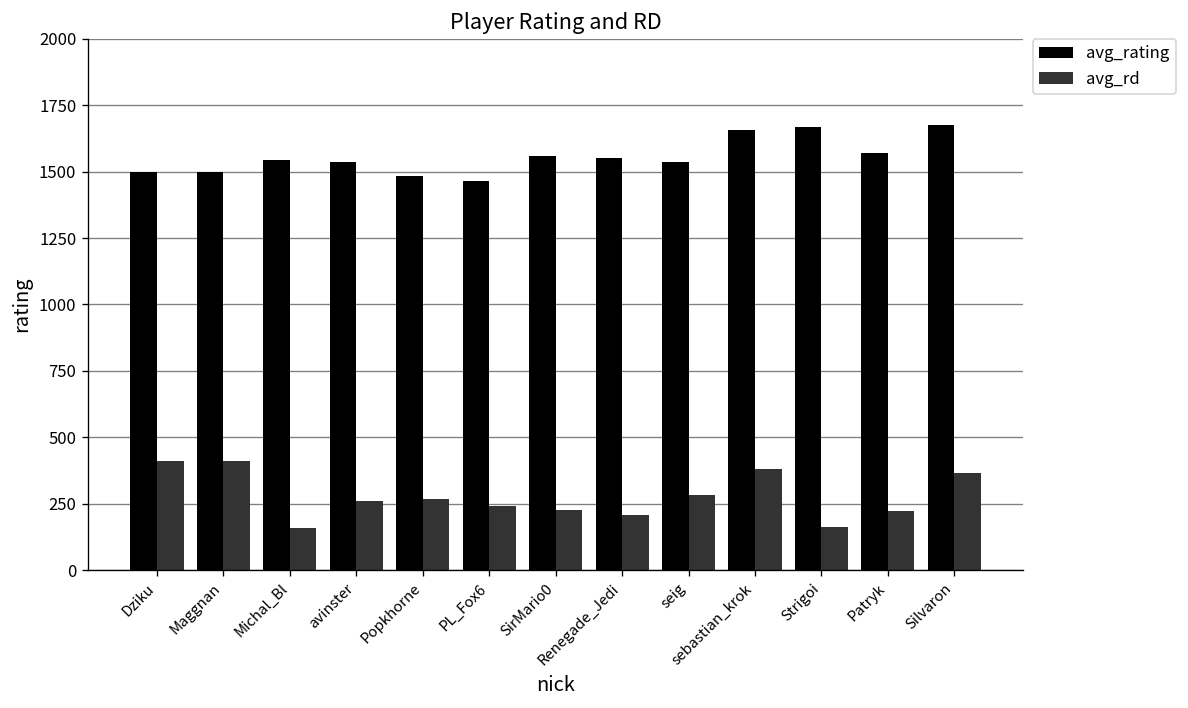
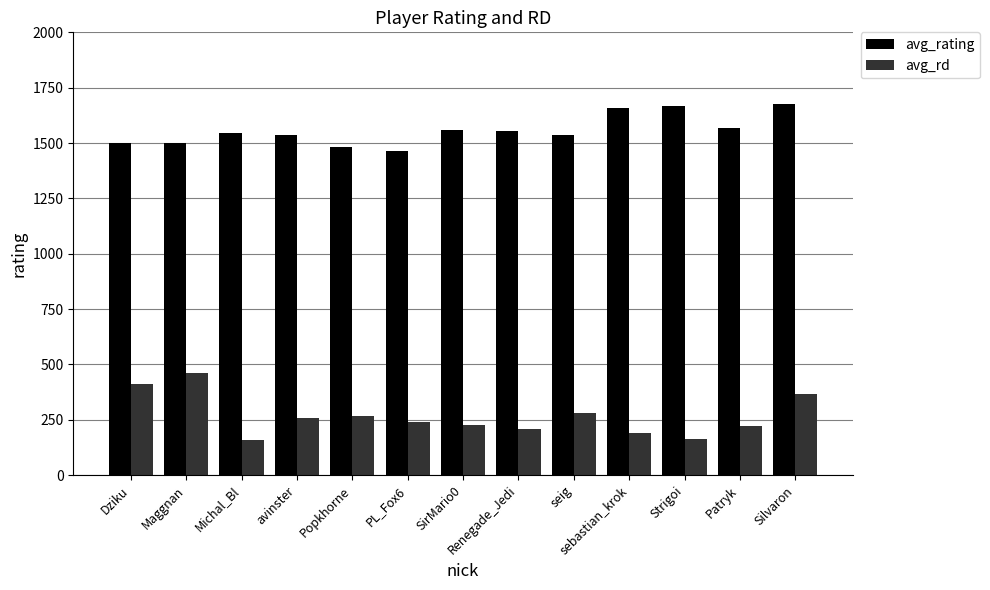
avg_rd, Maggnan: 410 -> 460
avg_rd, sebastian_krok: 380 -> 190
